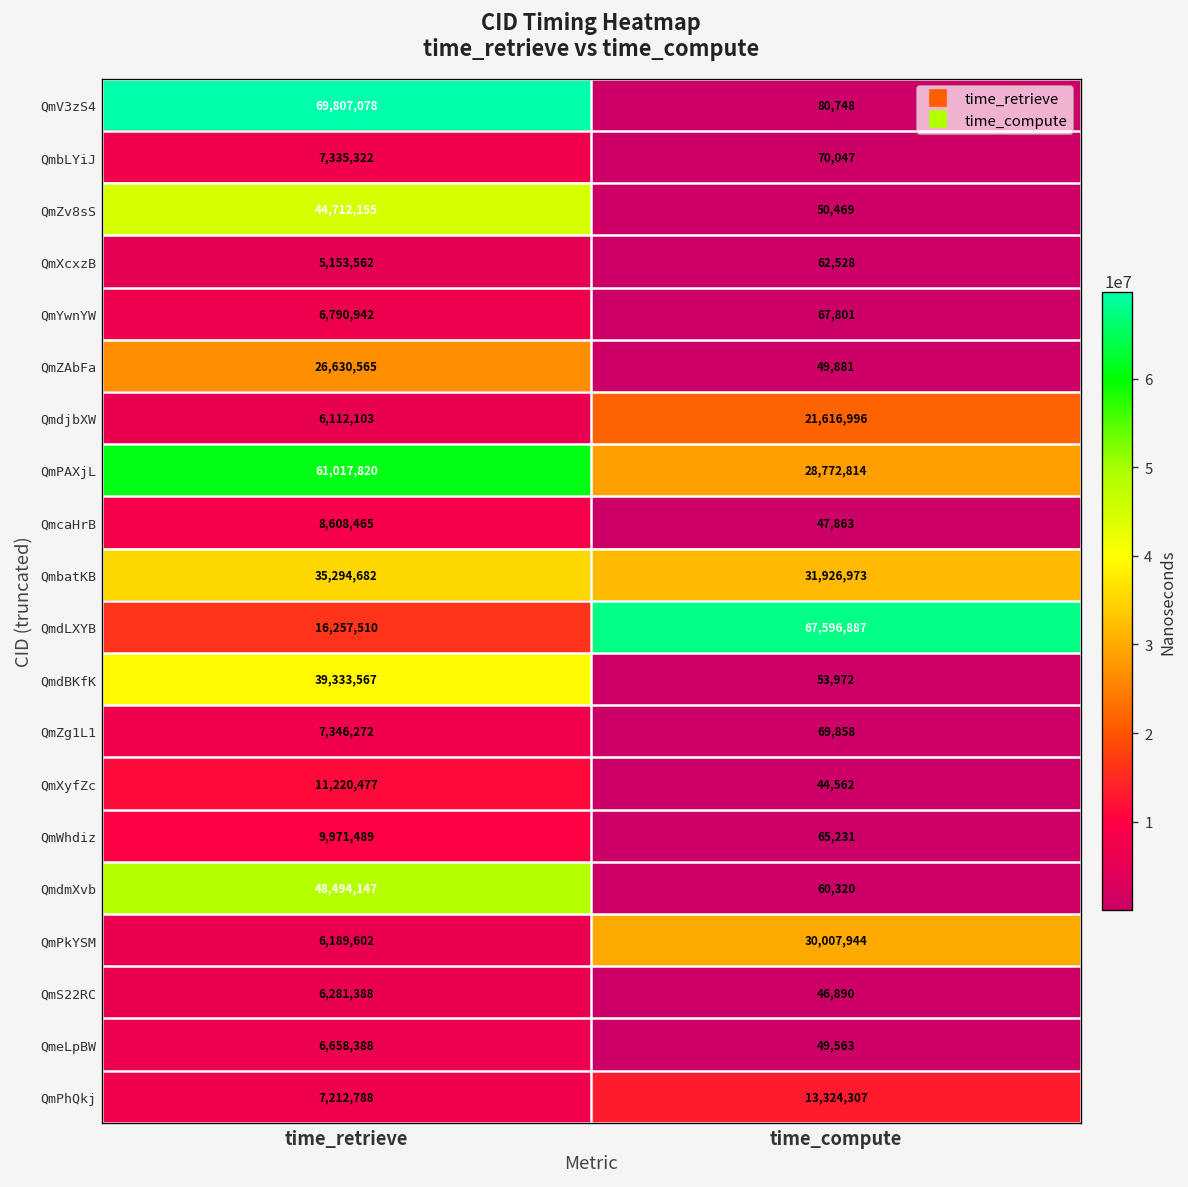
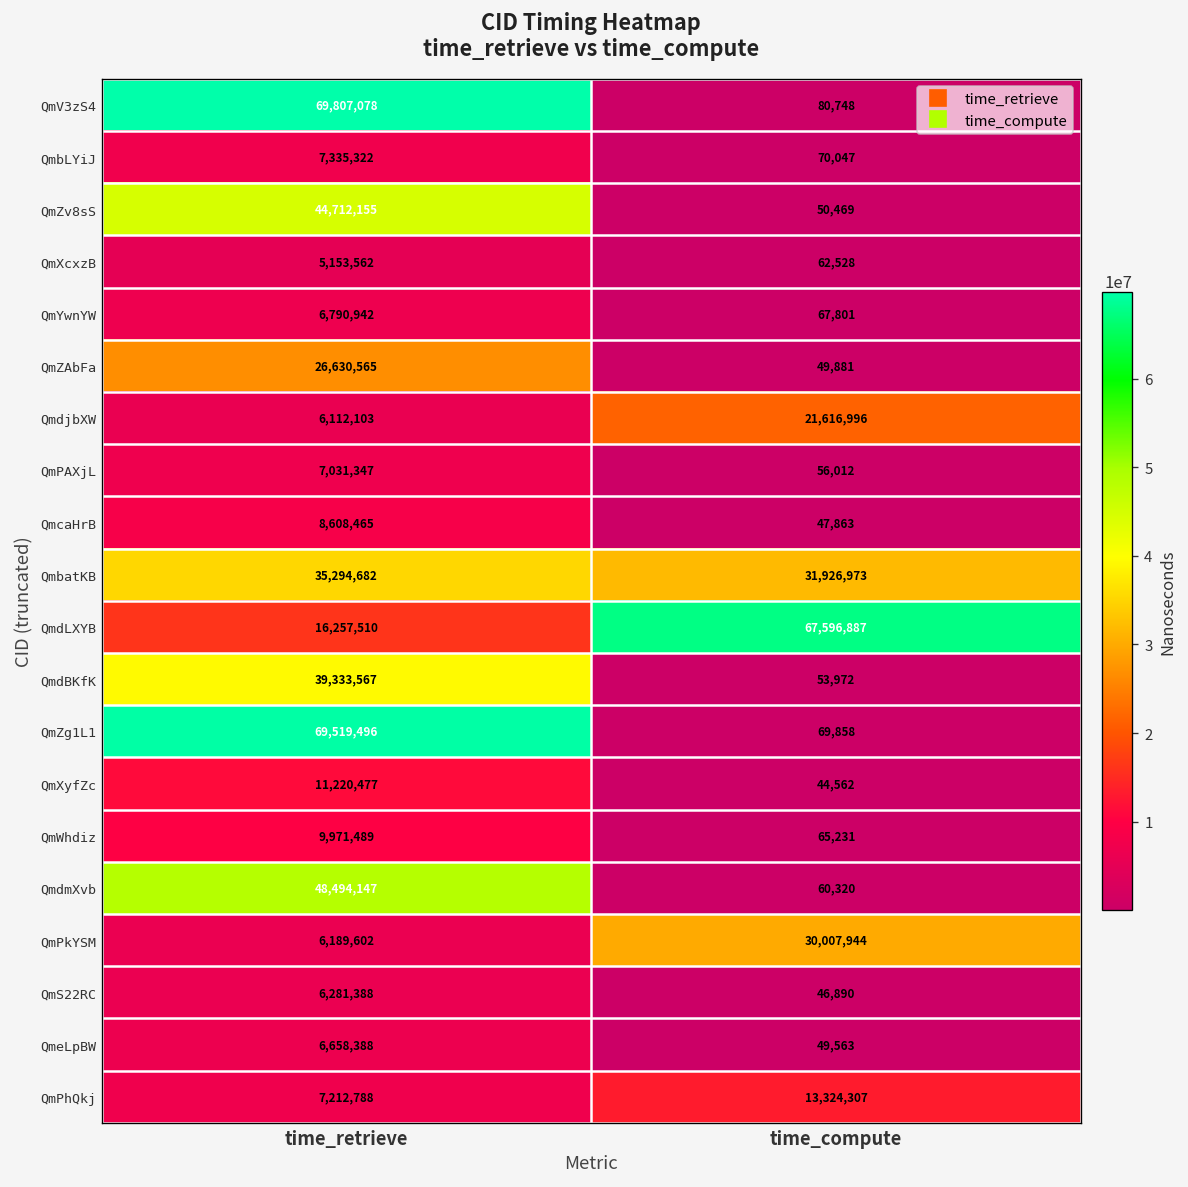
QmPAXjL, time_retrieve: 61,017,820 -> 7,031,347
QmPAXjL, time_compute: 28,772,814 -> 56,012
QmZg1L1, time_retrieve: 7,346,272 -> 69,519,496
